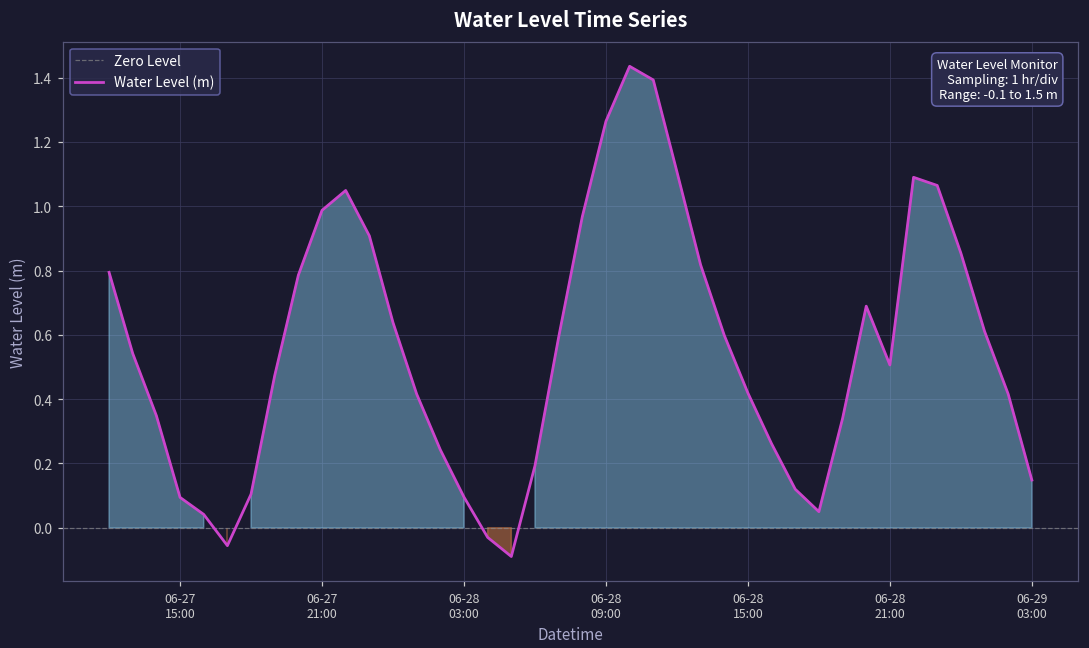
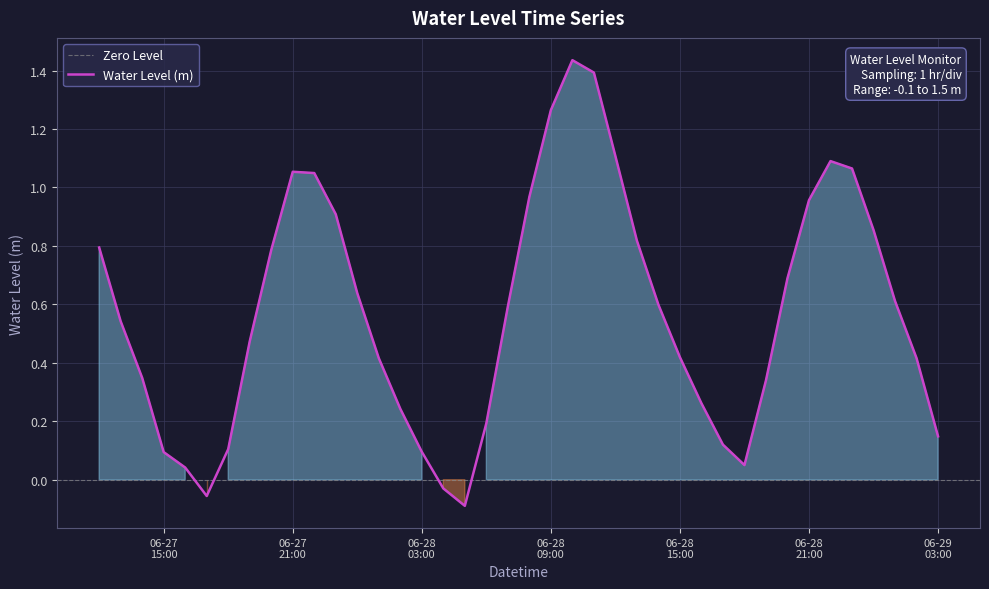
06-27 21:00: 0.99 -> 1.05
06-28 21:00: 0.51 -> 0.96
